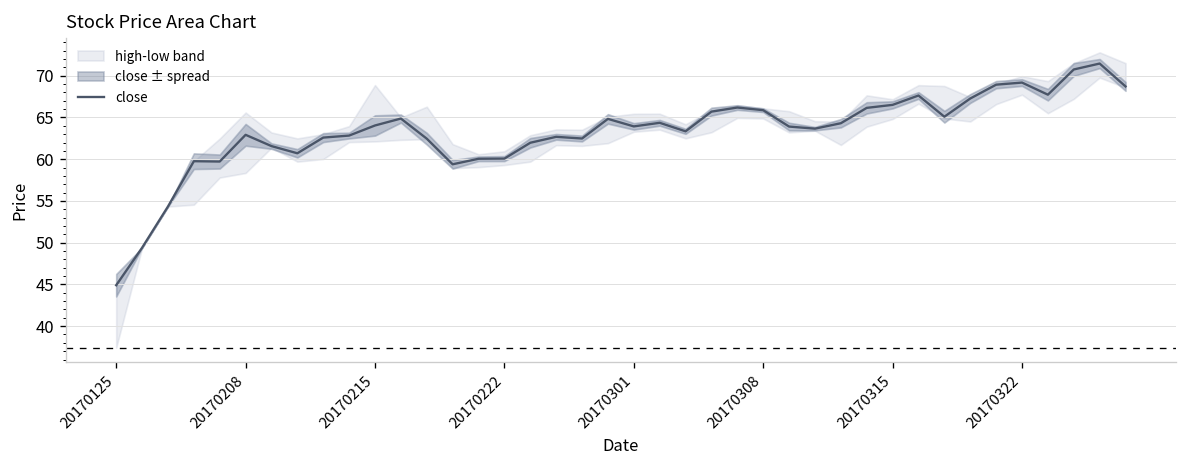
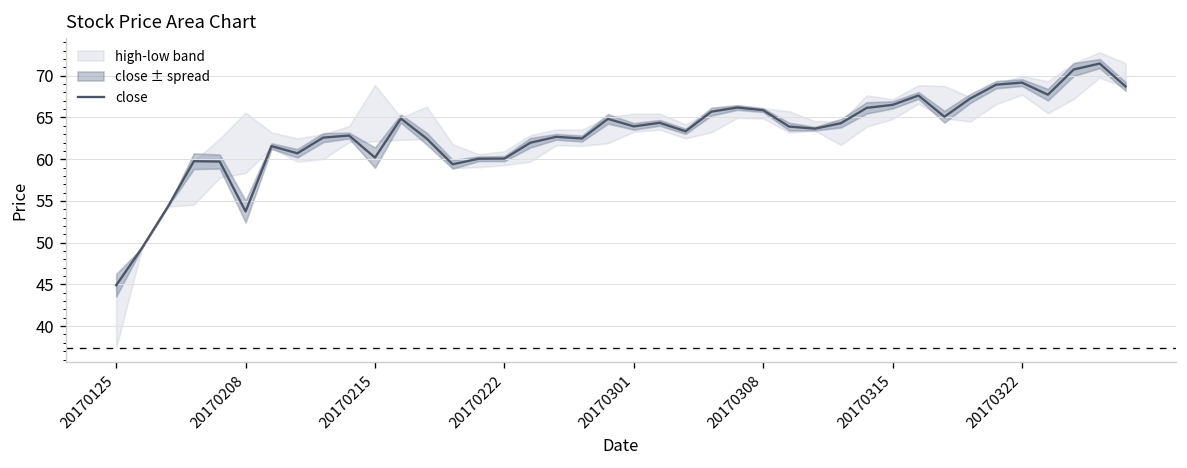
close, 20170208: 63 -> 54
close, 20170215: 64 -> 60
